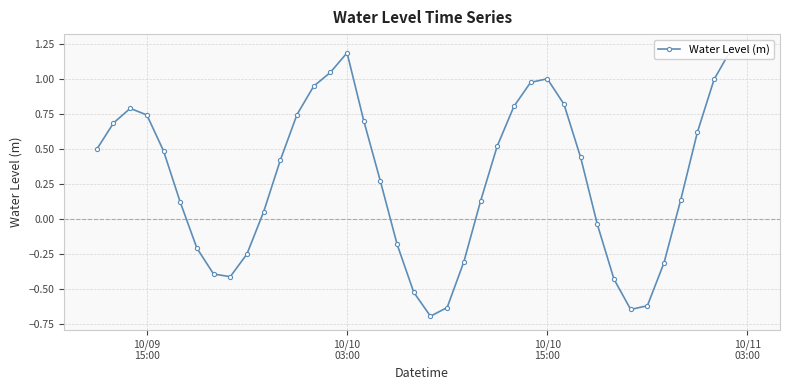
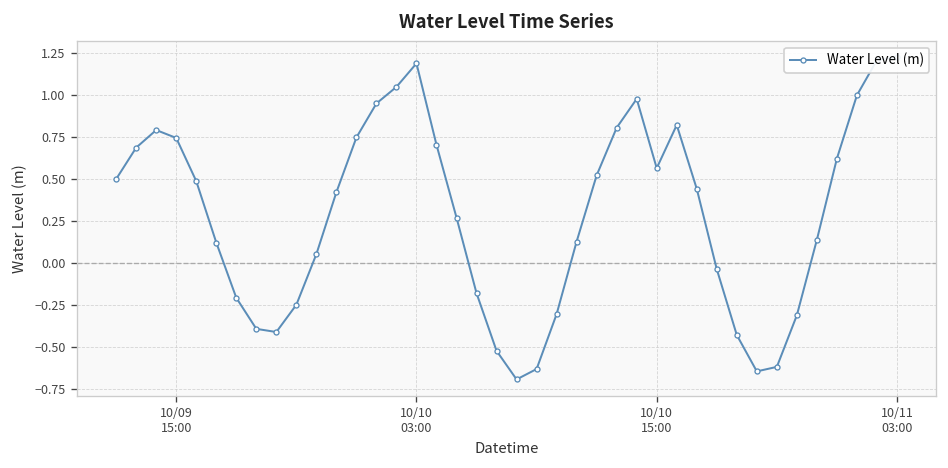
10/10 15:00: 1.00 -> 0.57
